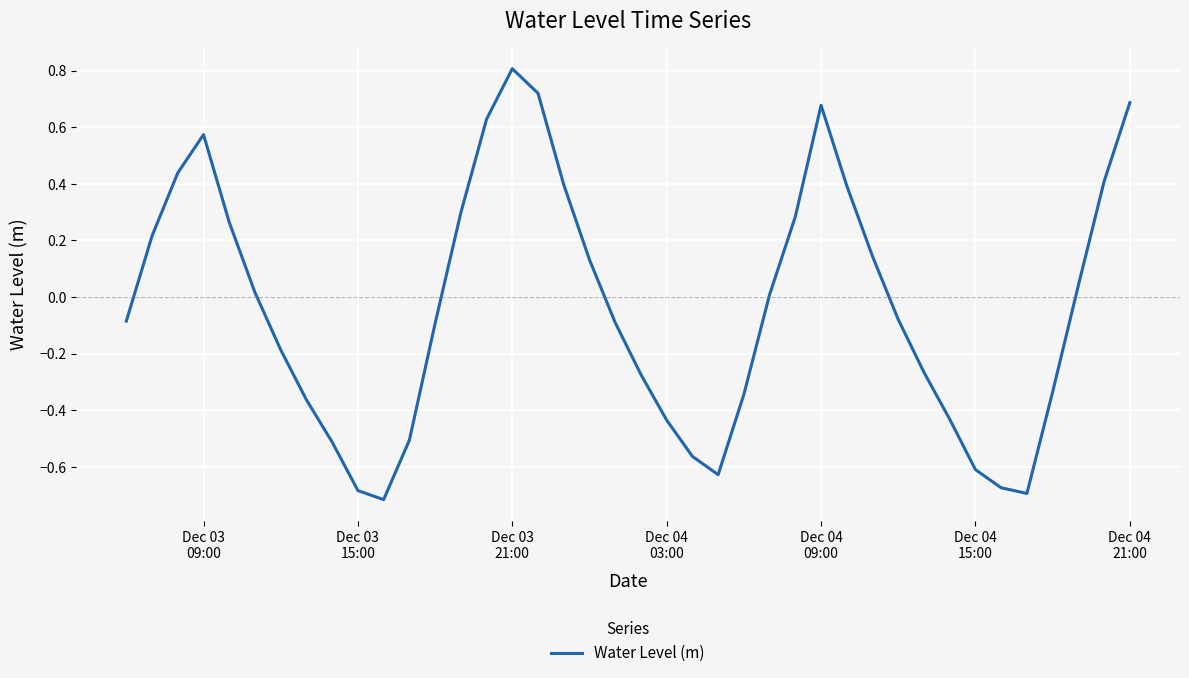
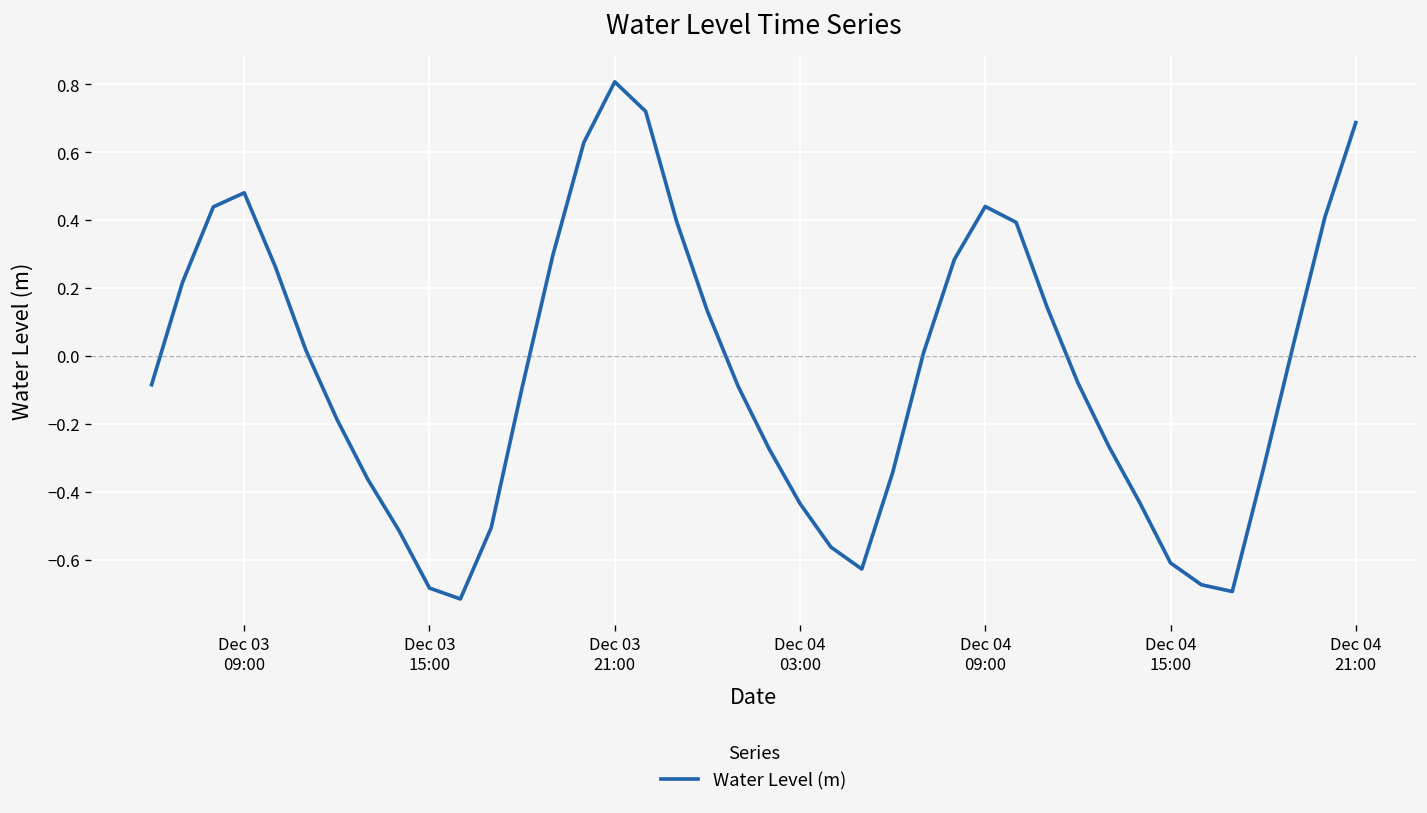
Dec 03 09:00: 0.57 -> 0.48
Dec 04 09:00: 0.68 -> 0.44
